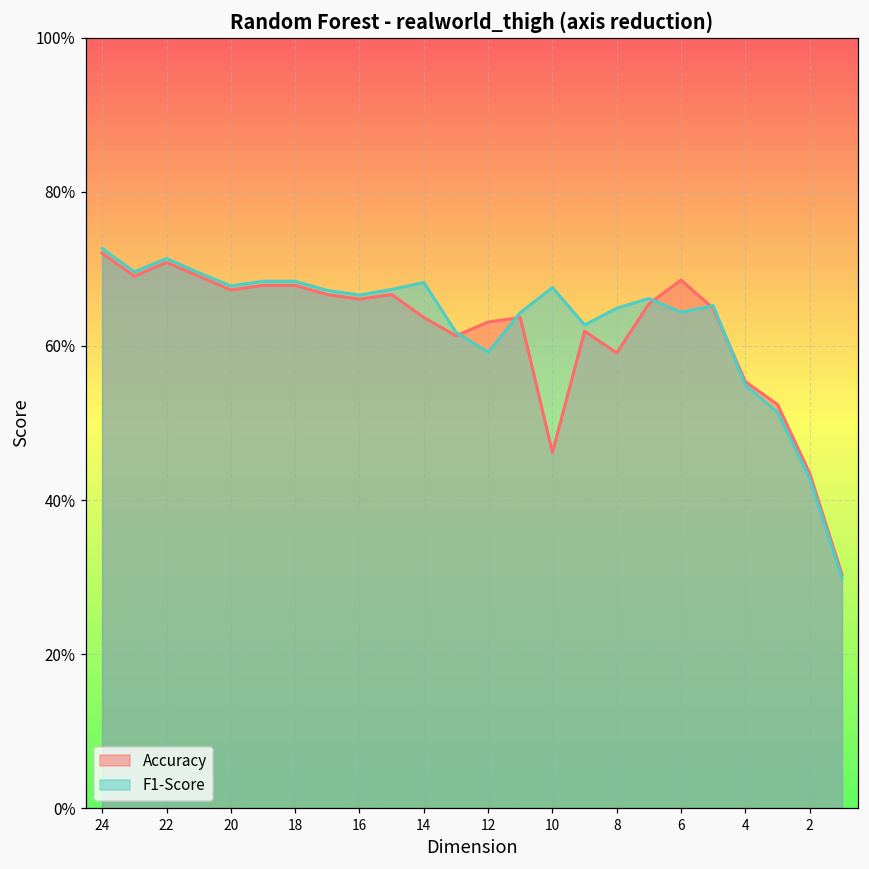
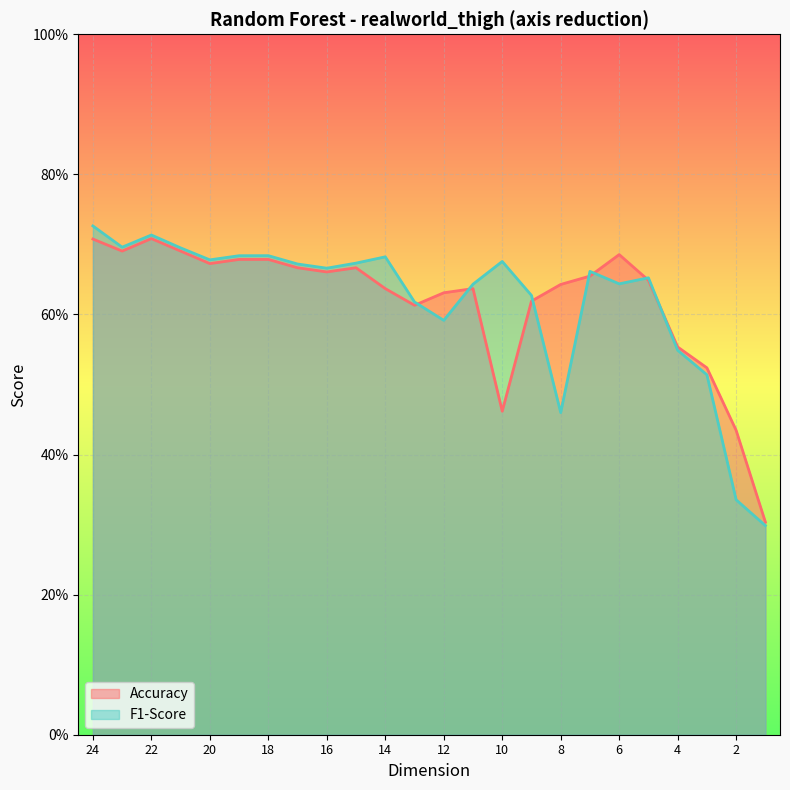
Accuracy, 24: 72% -> 71%
Accuracy, 8: 59% -> 64%
F1-Score, 8: 65% -> 46%
F1-Score, 2: 43% -> 34%
